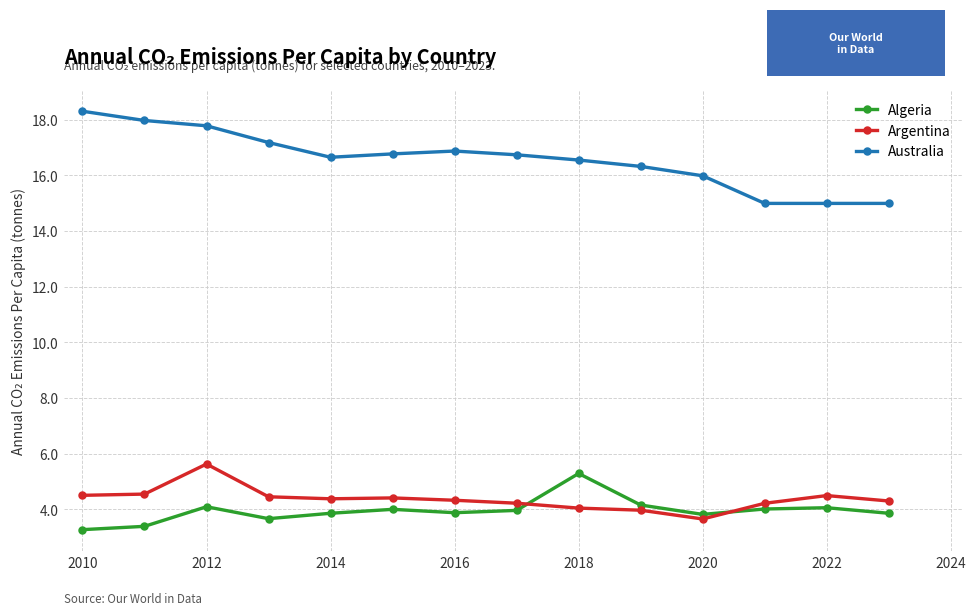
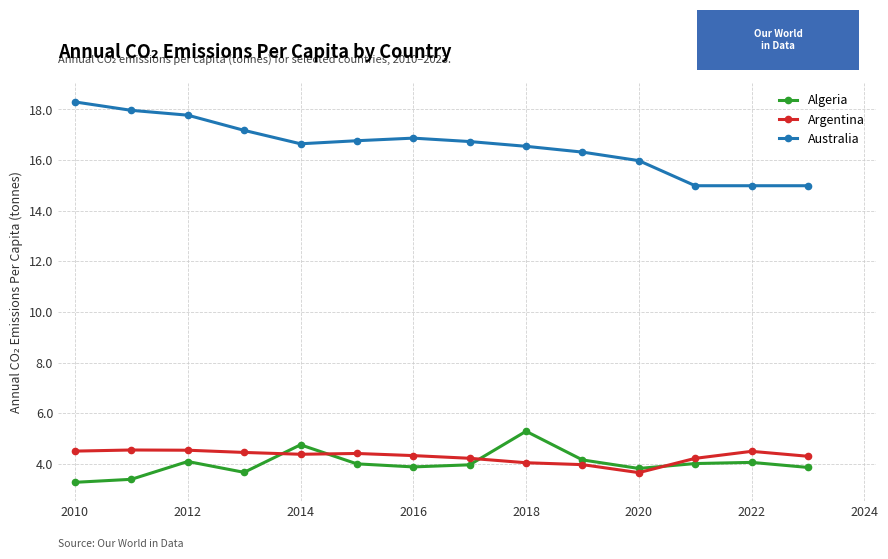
Argentina, 2012: 5.6 -> 4.5
Algeria, 2014: 3.9 -> 4.8
